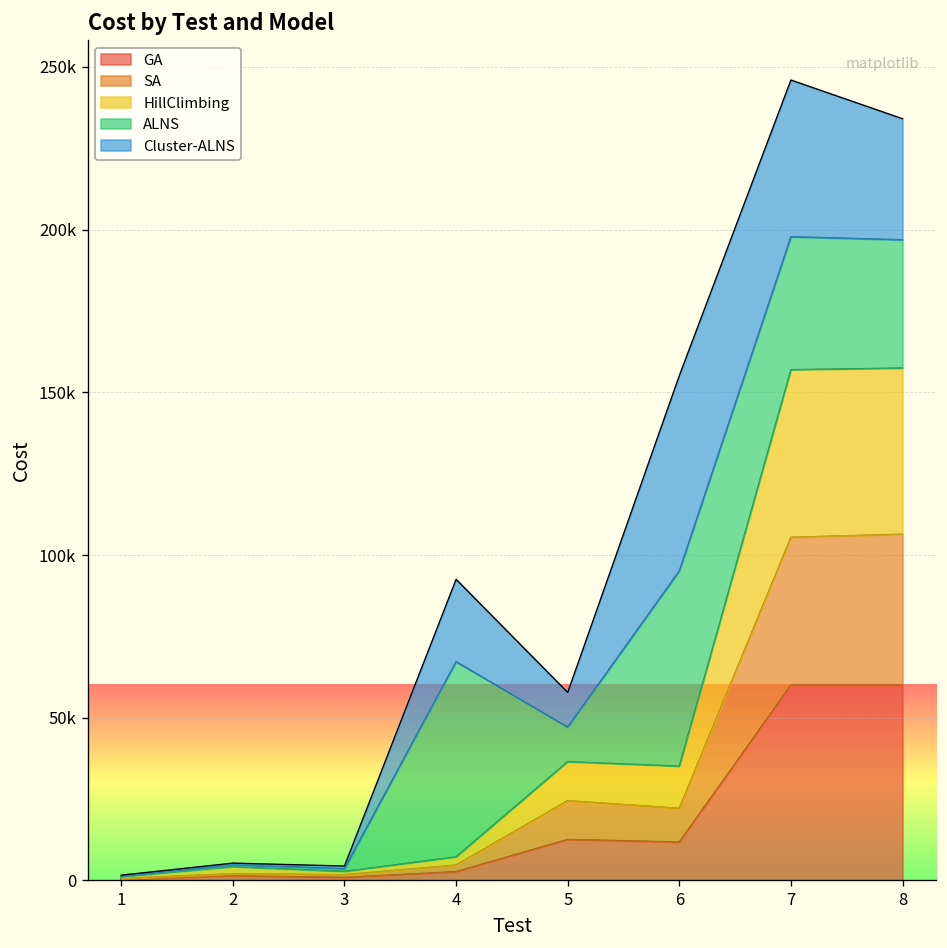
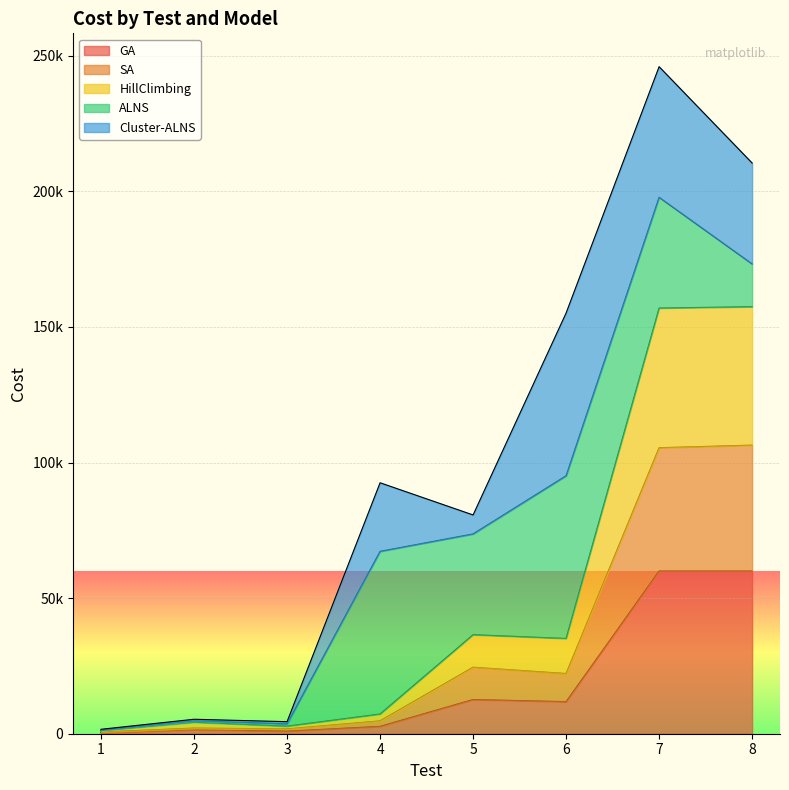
ALNS, 5: 11000 -> 37000
Cluster-ALNS, 5: 11000 -> 7000
ALNS, 8: 39000 -> 16000
